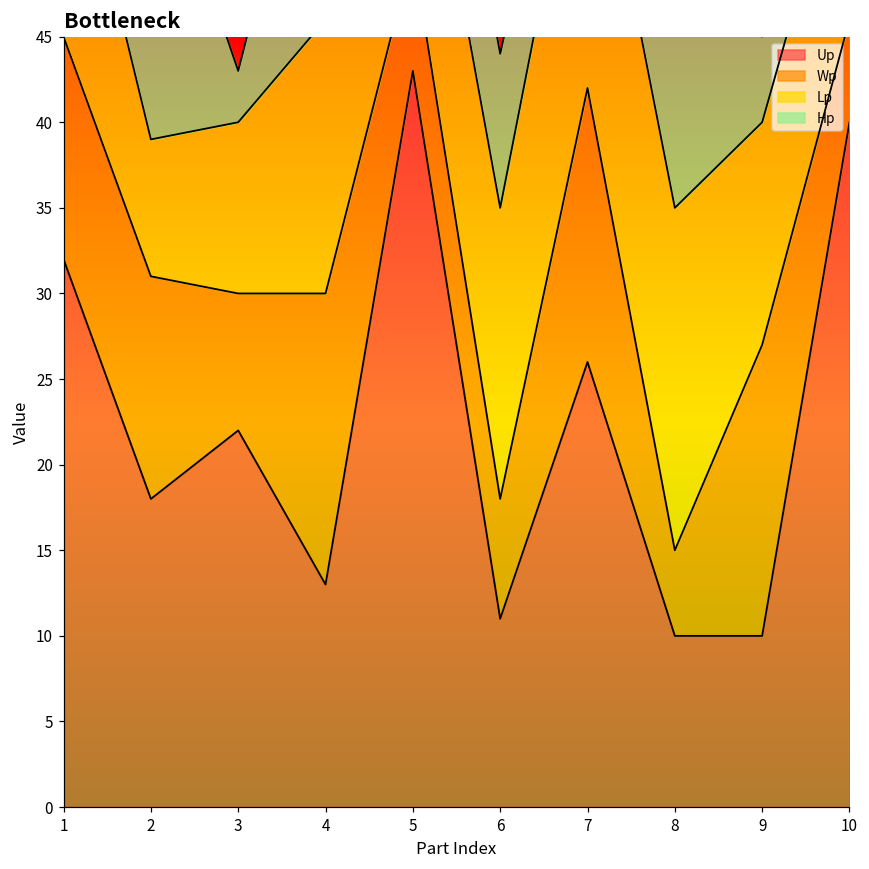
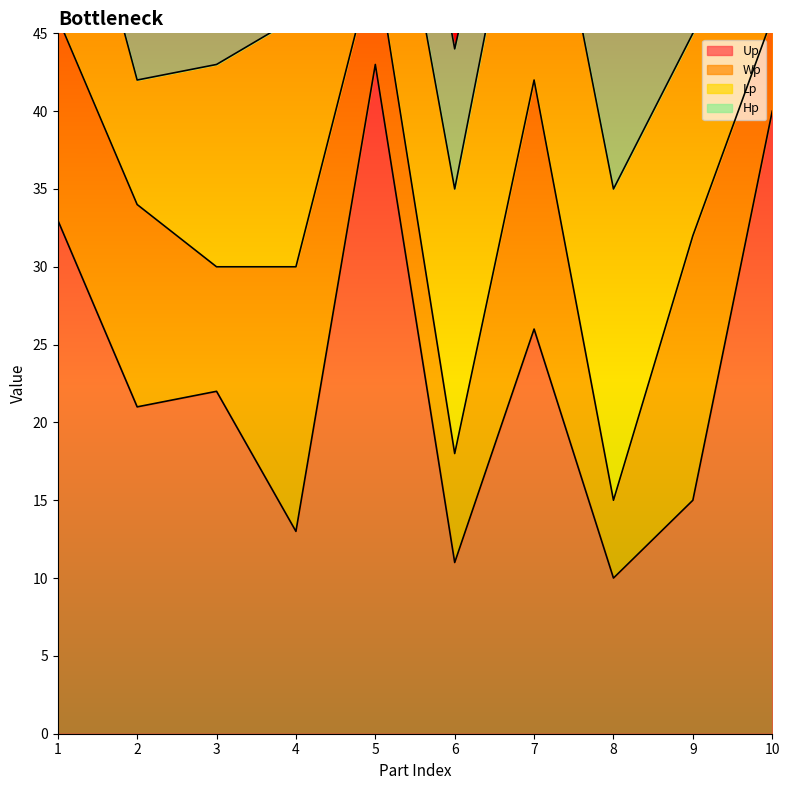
Up, 1: 32 -> 33
Up, 2: 18 -> 21
Lp, 3: 10 -> 13
Up, 9: 10 -> 15
